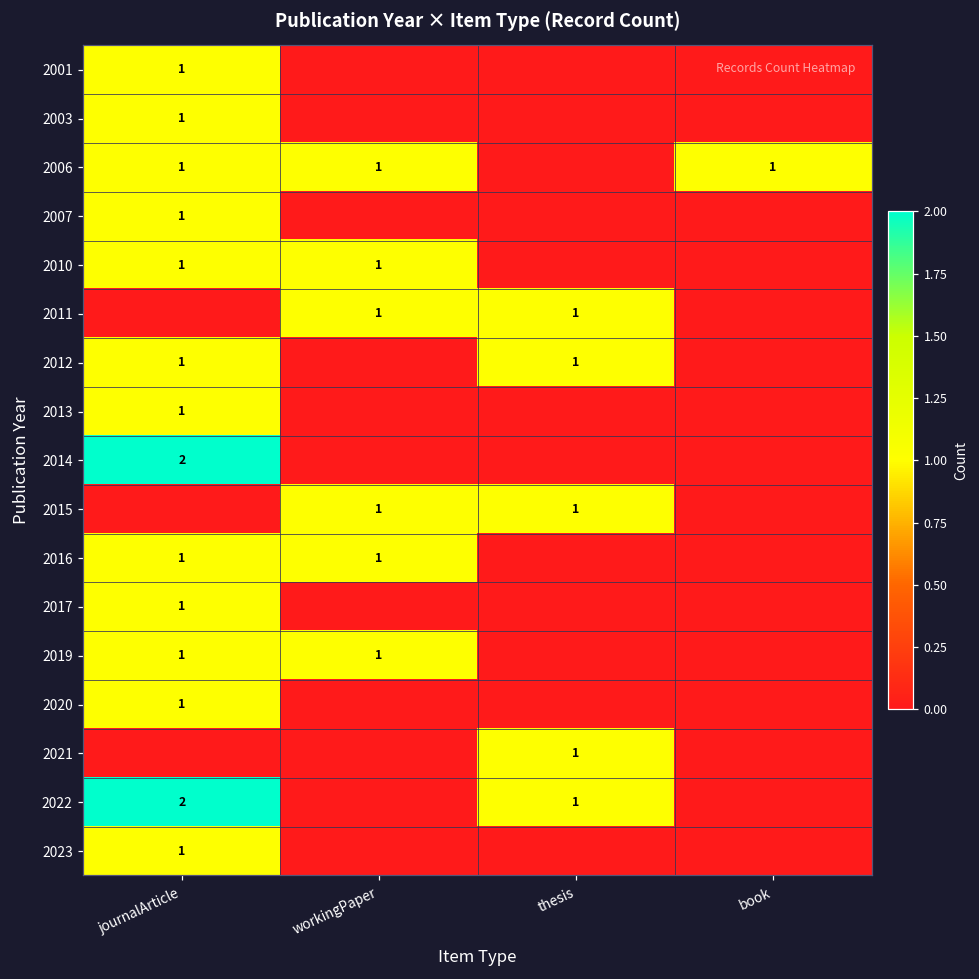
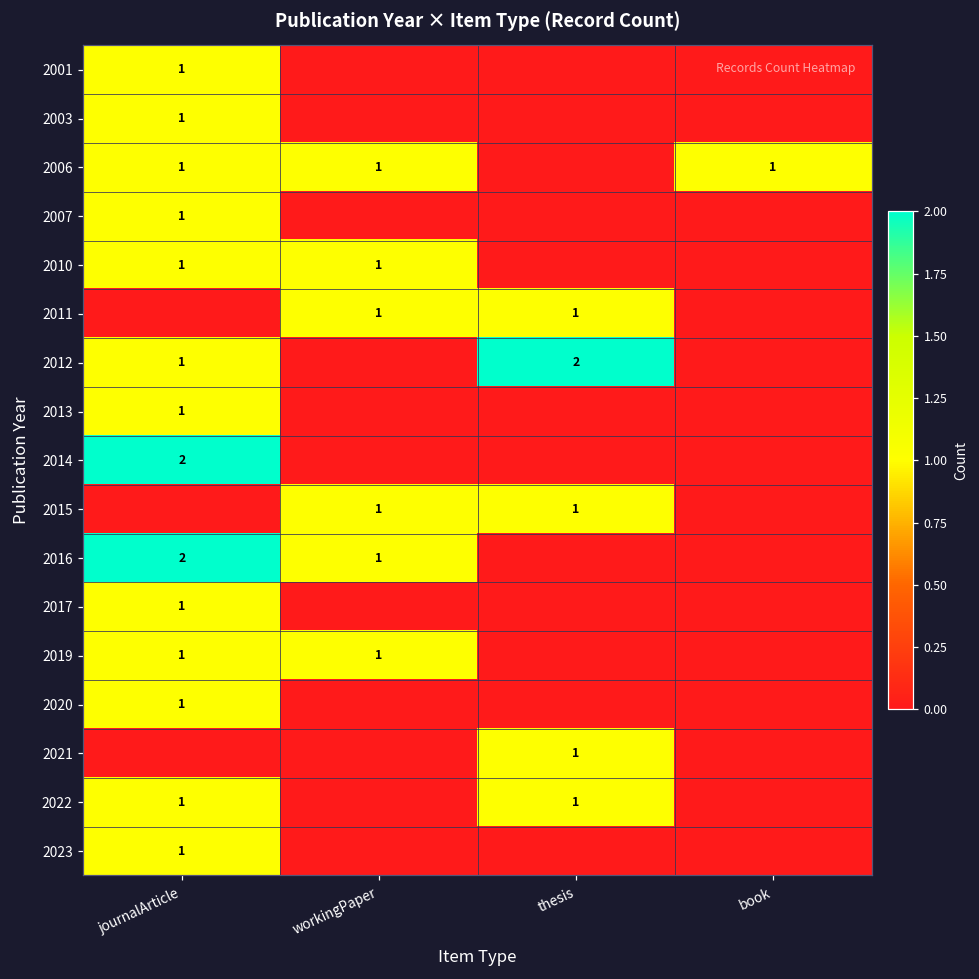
2012, thesis: 1 -> 2
2016, journalArticle: 1 -> 2
2022, journalArticle: 2 -> 1
